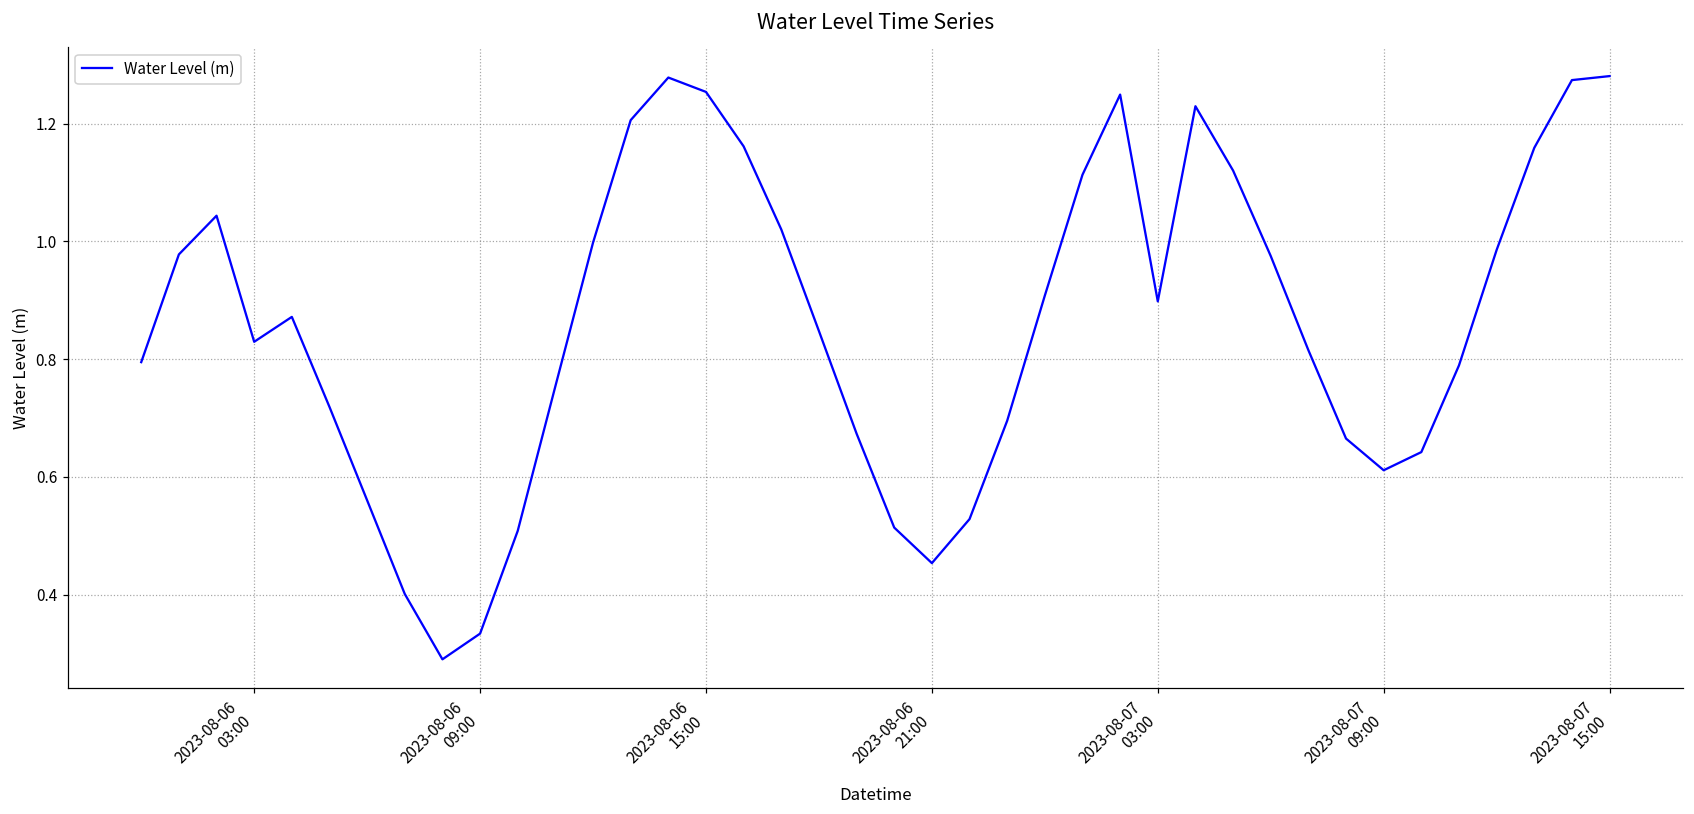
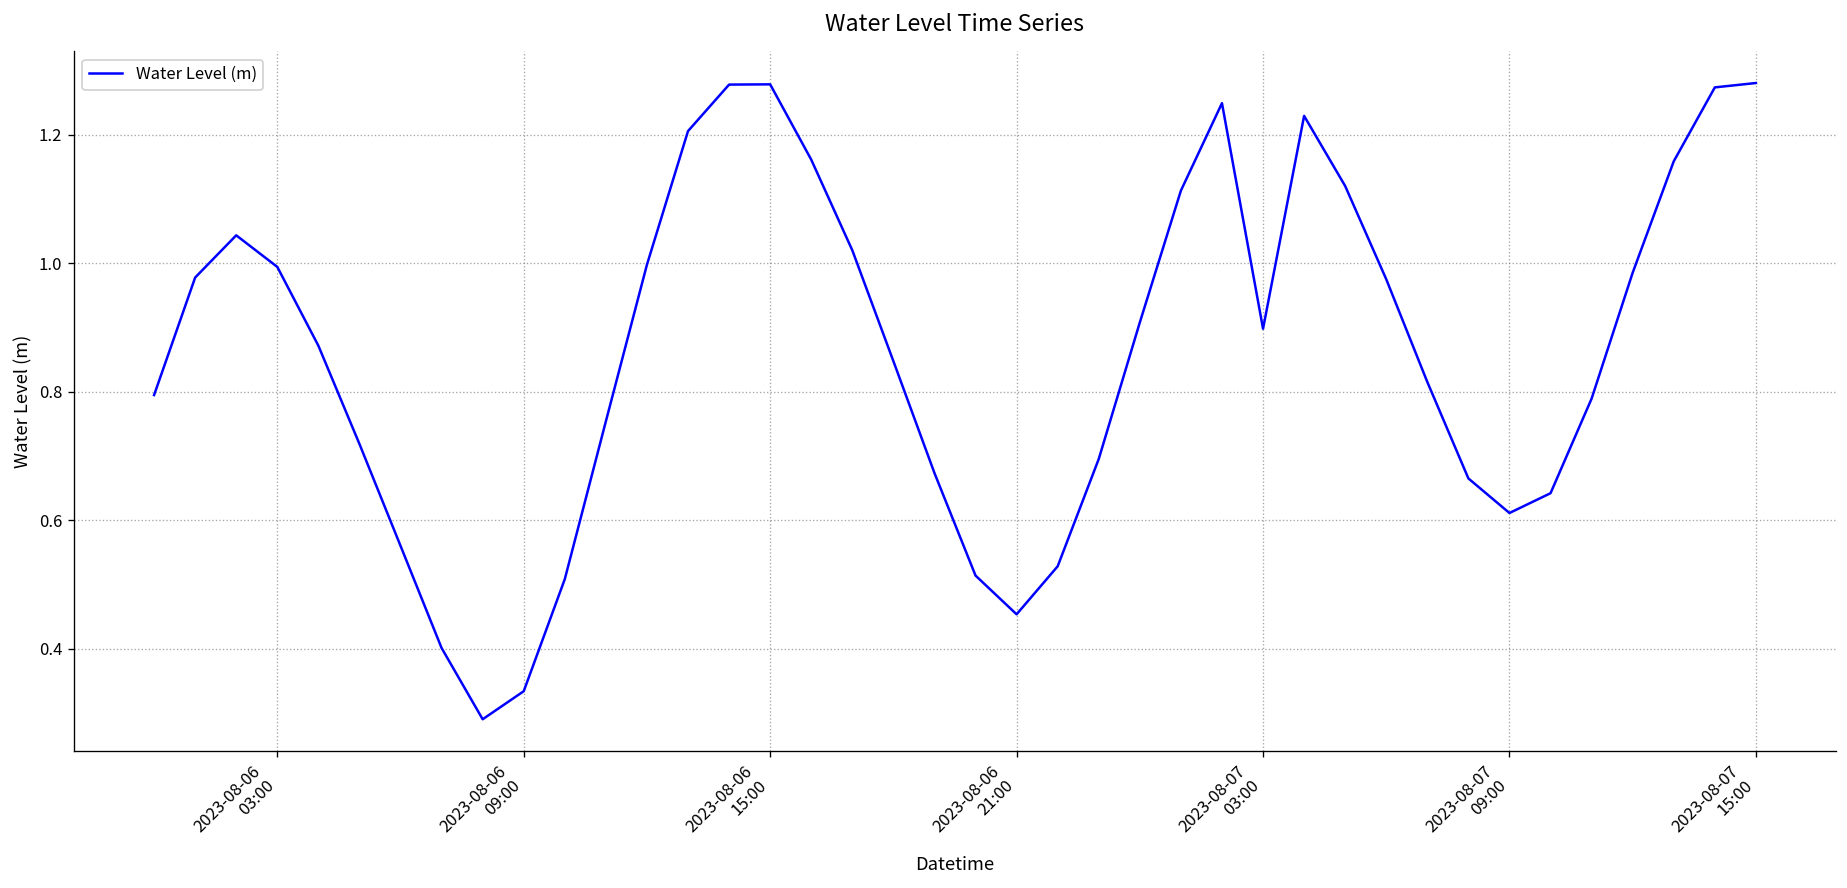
2023-08-06 03:00: 0.83 -> 0.99
2023-08-06 15:00: 1.25 -> 1.28
